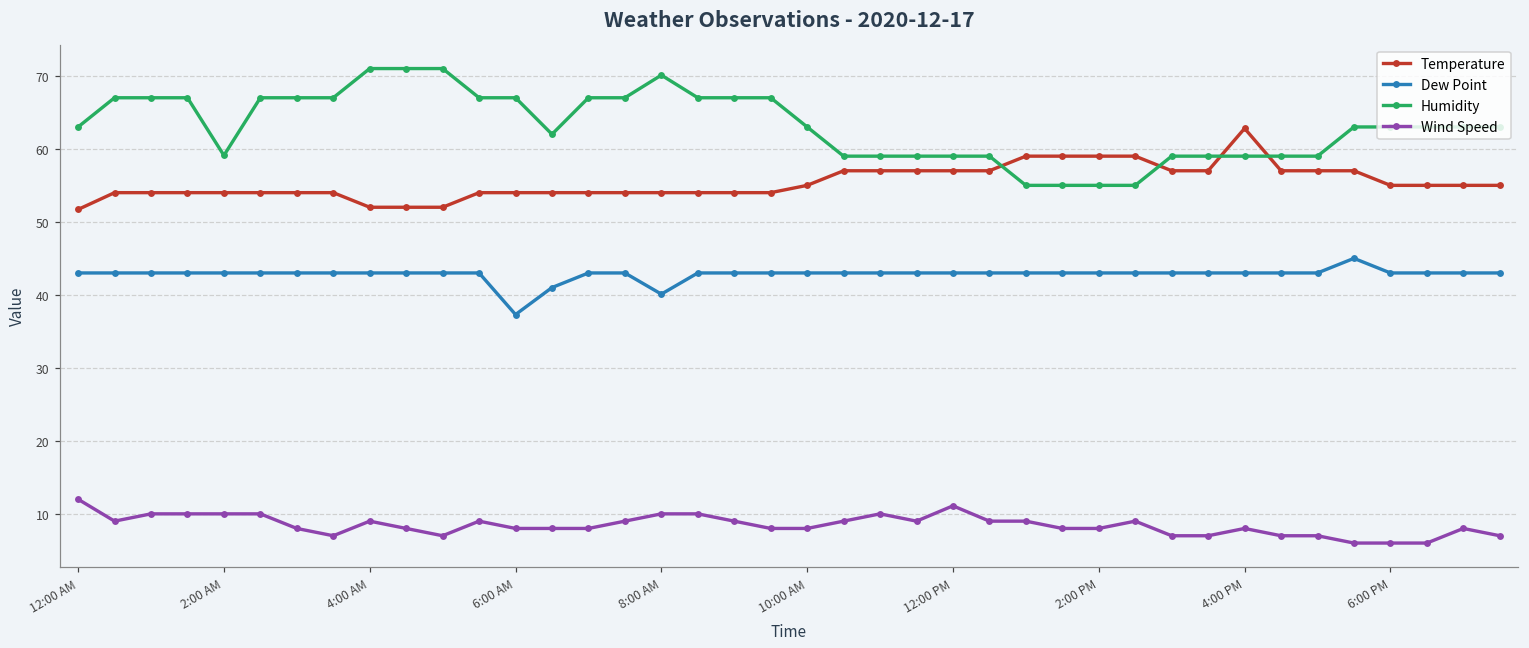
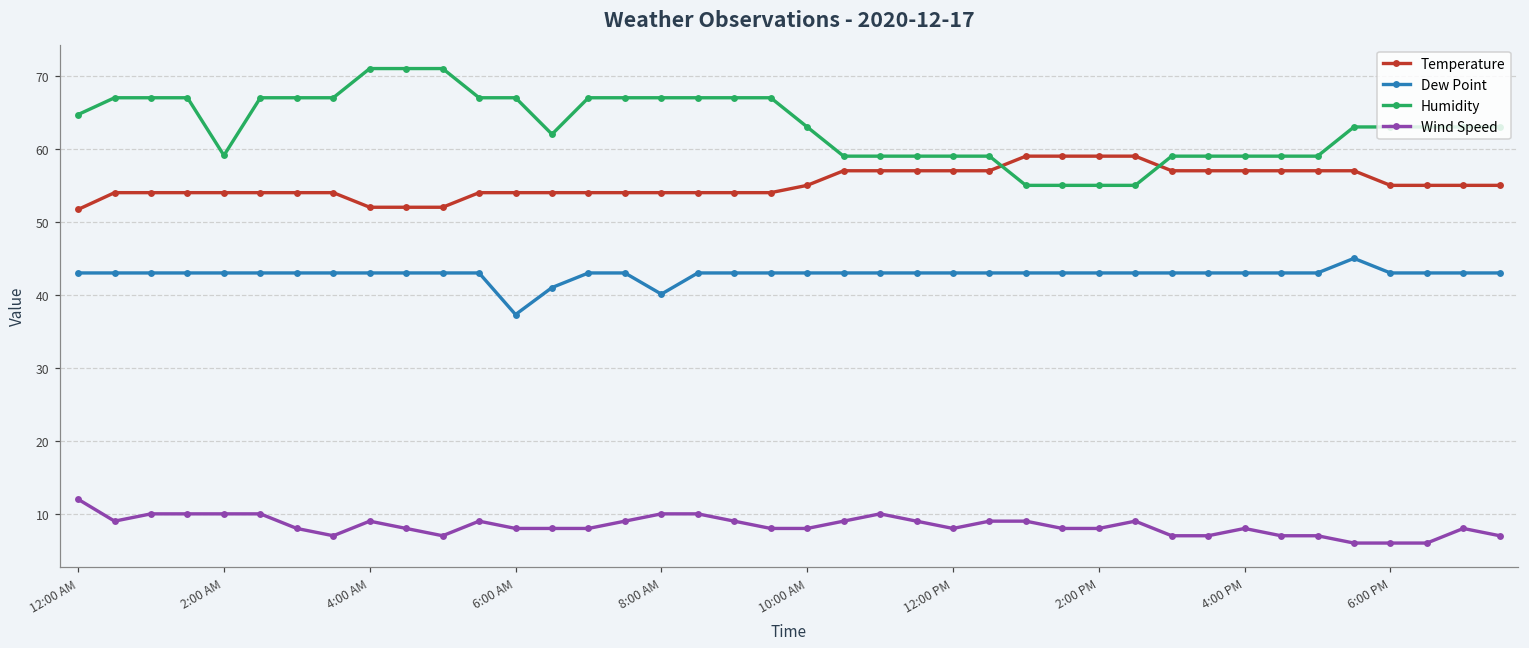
Humidity, 12:00 AM: 63 -> 65
Humidity, 8:00 AM: 70 -> 67
Wind Speed, 12:00 PM: 11 -> 8
Temperature, 4:00 PM: 63 -> 57
